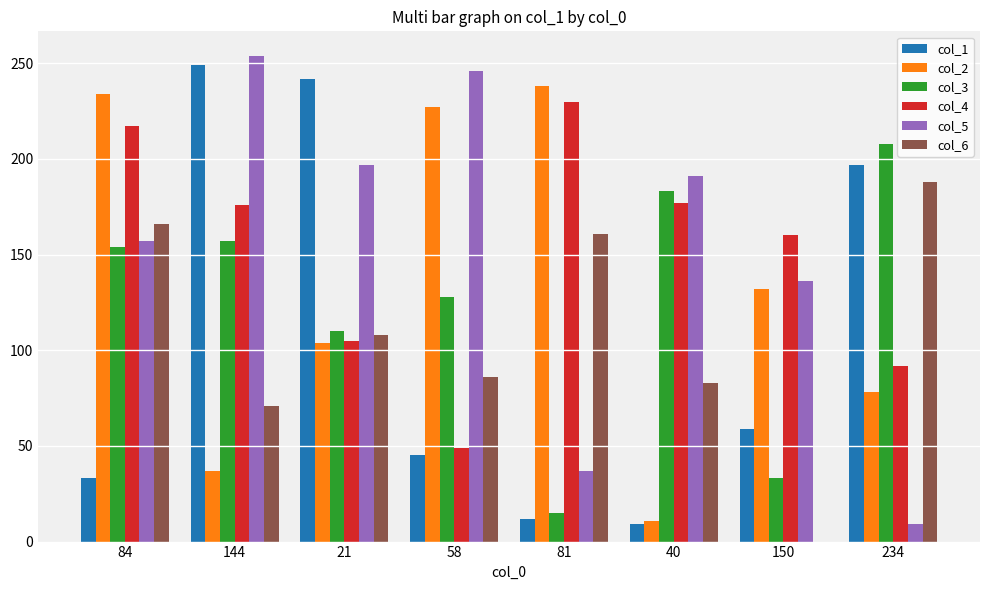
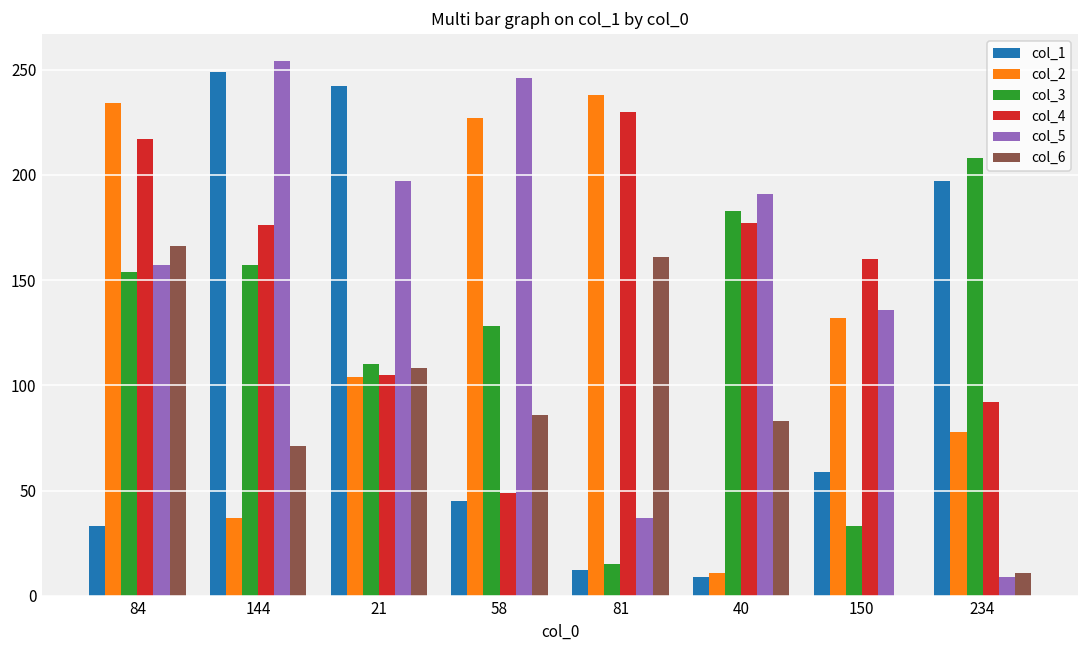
col_6, 234: 188 -> 11
